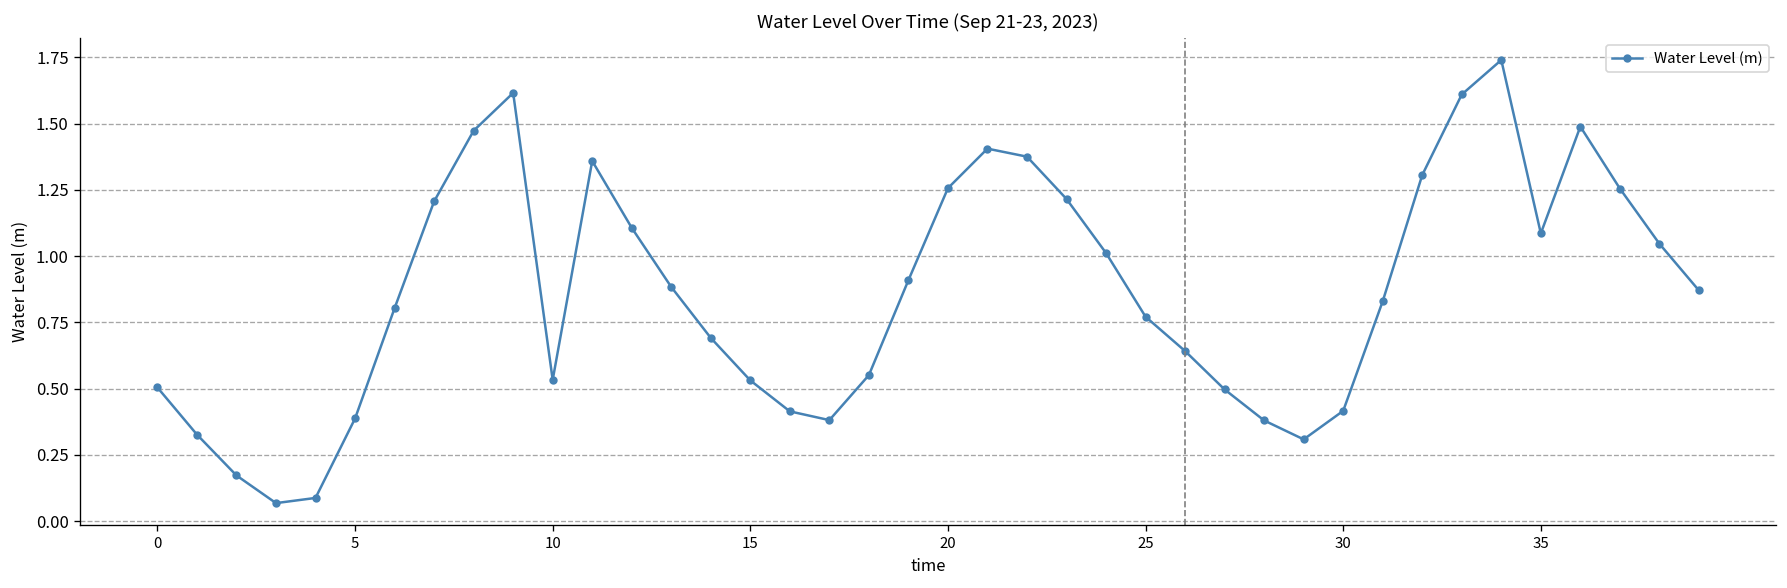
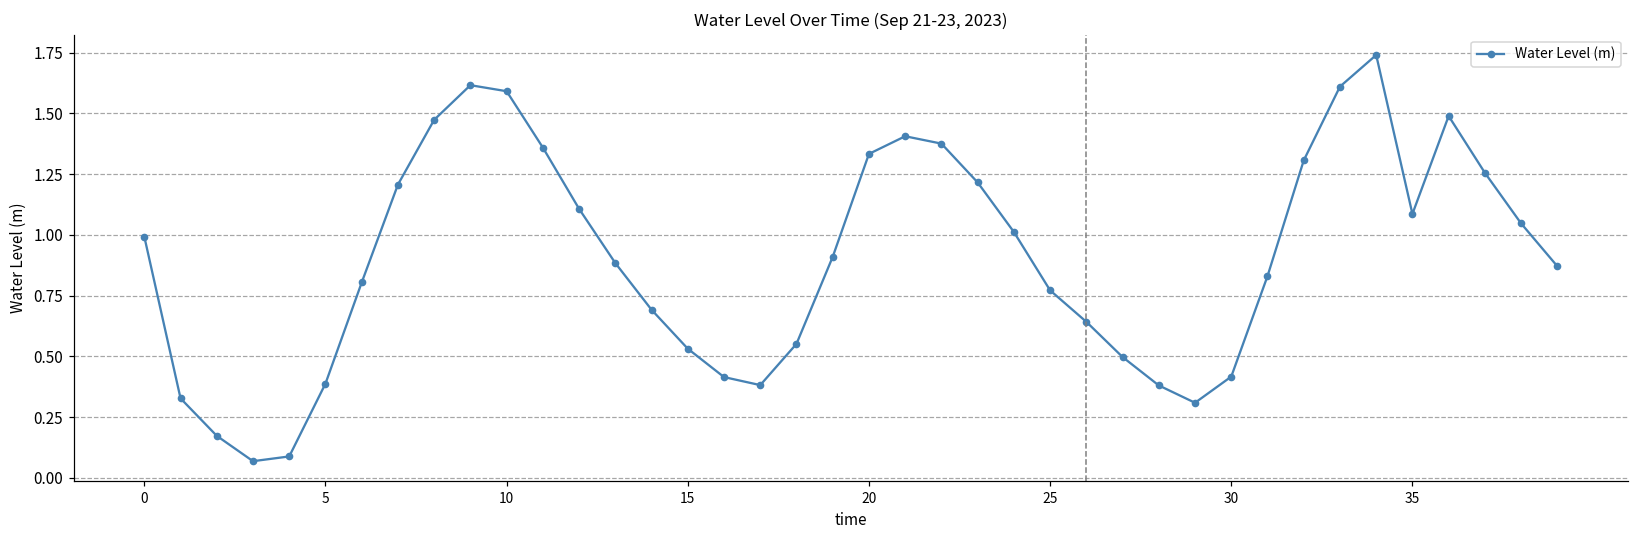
0: 0.50 -> 0.99
10: 0.53 -> 1.59
20: 1.26 -> 1.33
